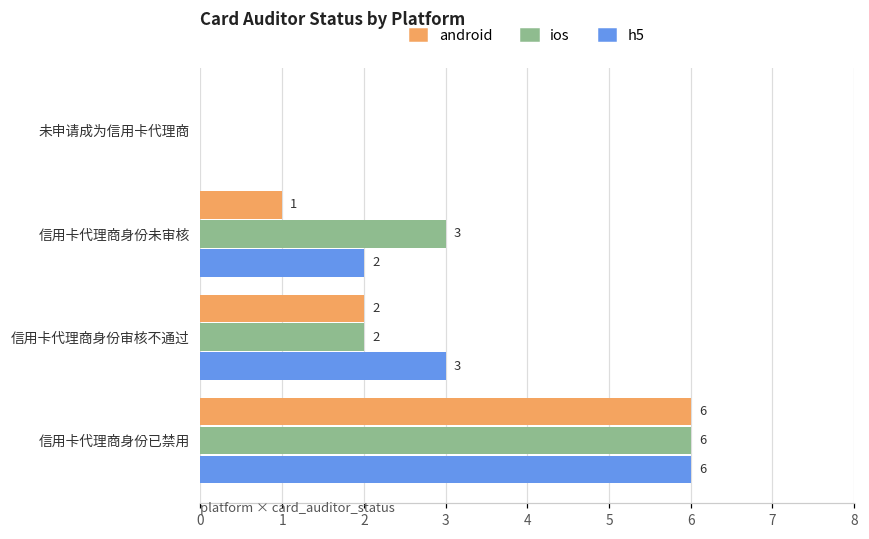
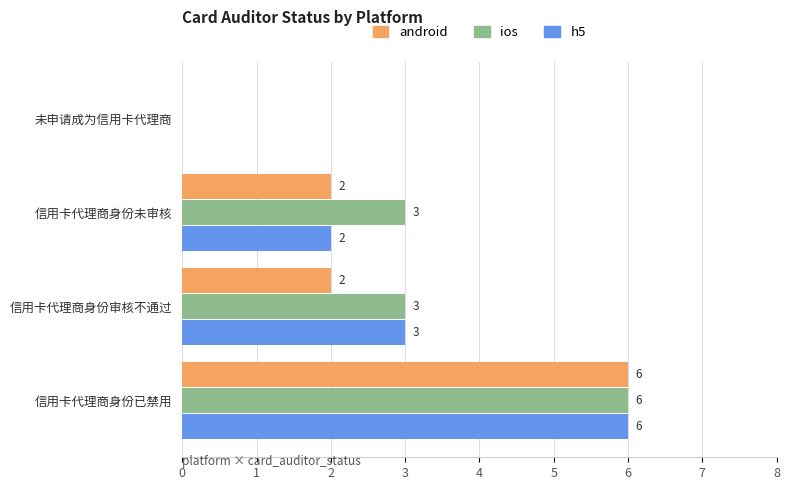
android, 信用卡代理商身份未审核: 1 -> 2
ios, 信用卡代理商身份审核不通过: 2 -> 3
